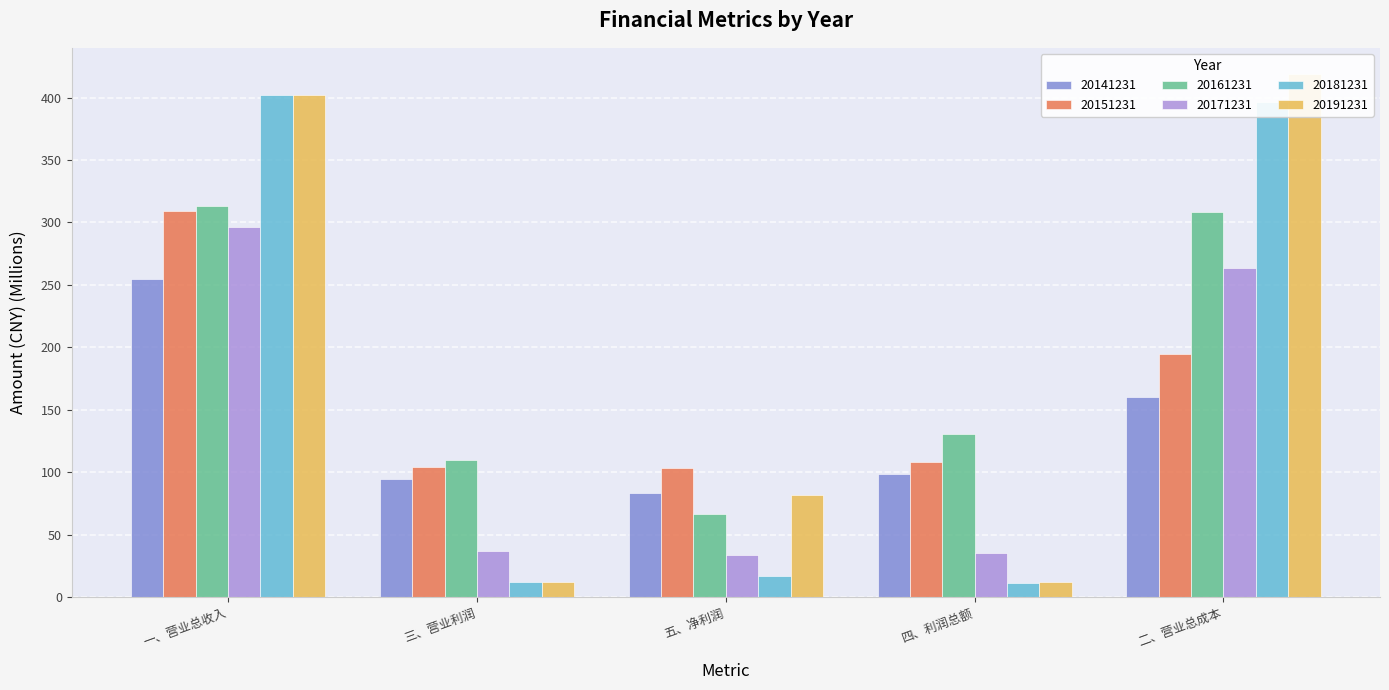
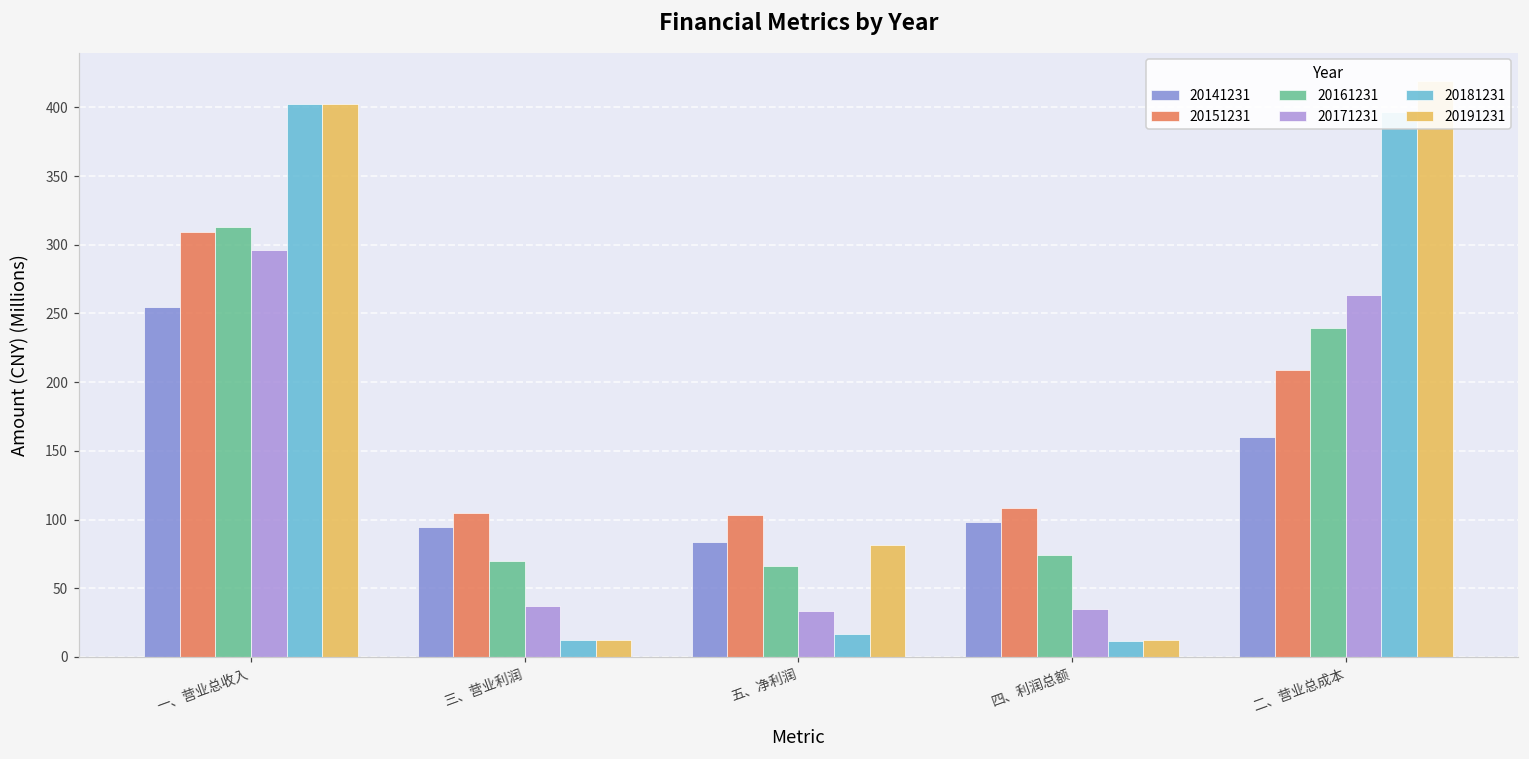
20161231, 三、营业利润: 110 -> 70
20161231, 四、利润总额: 131 -> 74
20151231, 二、营业总成本: 195 -> 209
20161231, 二、营业总成本: 308 -> 240
